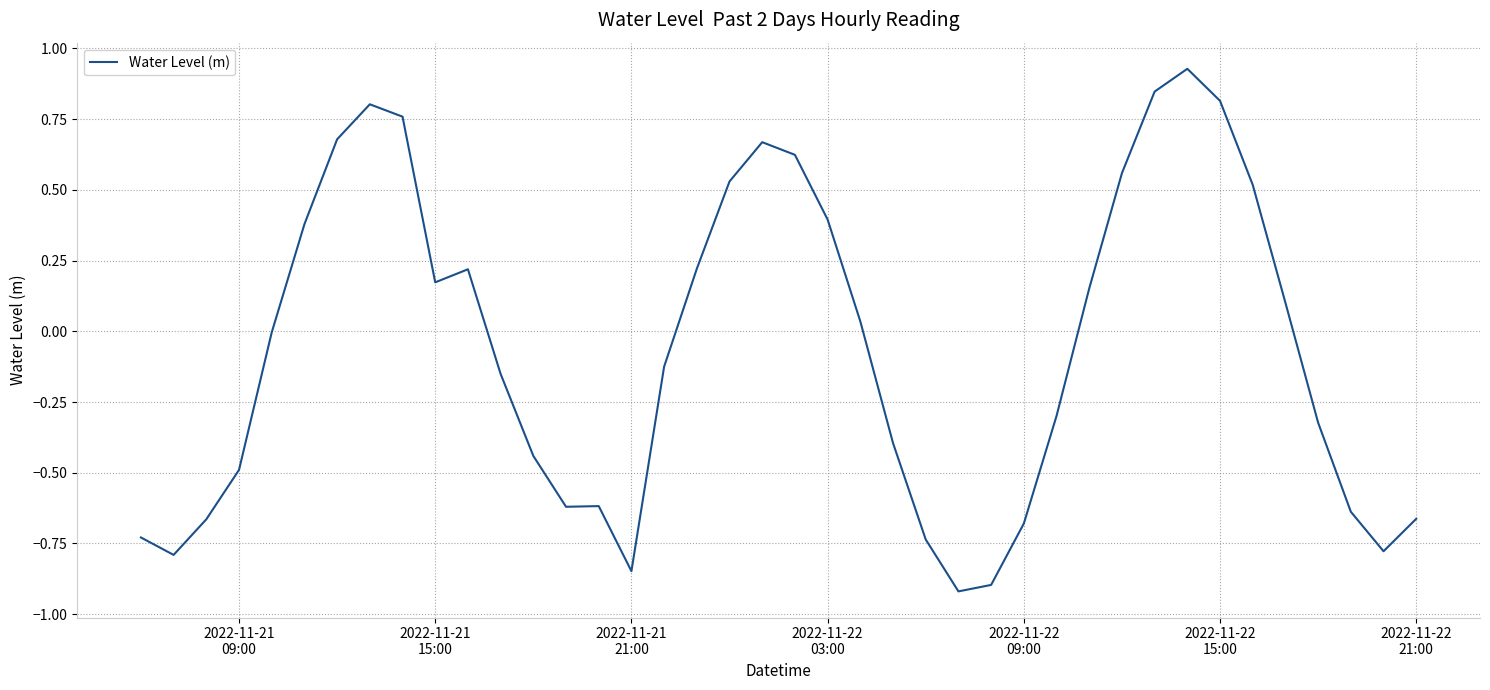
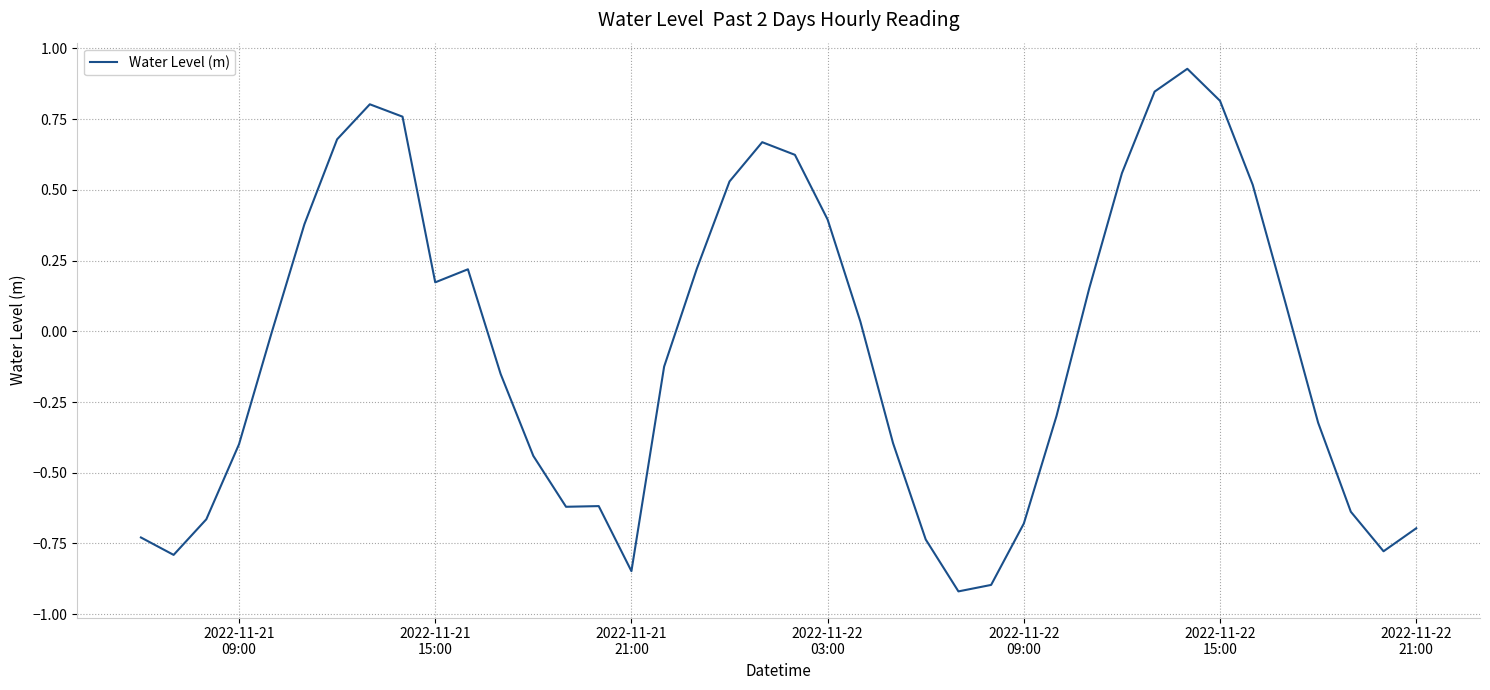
2022-11-21 09:00: -0.49 -> -0.40
2022-11-22 21:00: -0.66 -> -0.70
